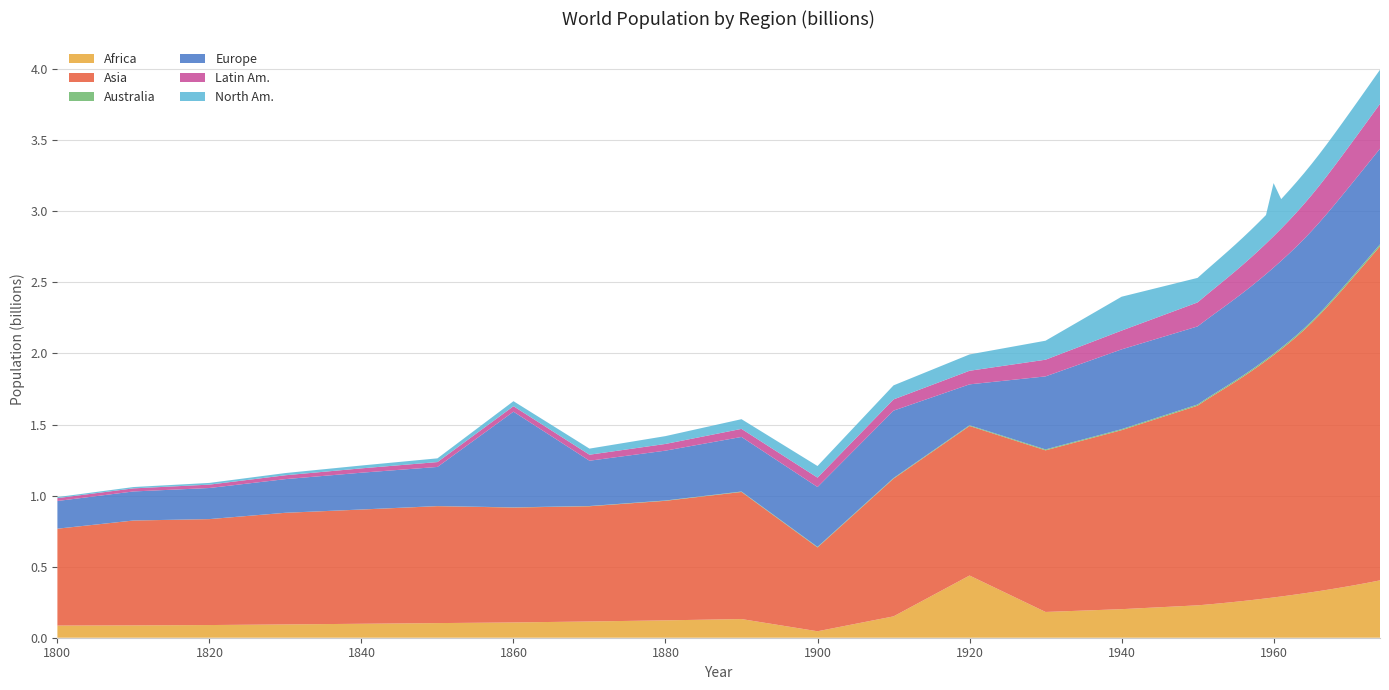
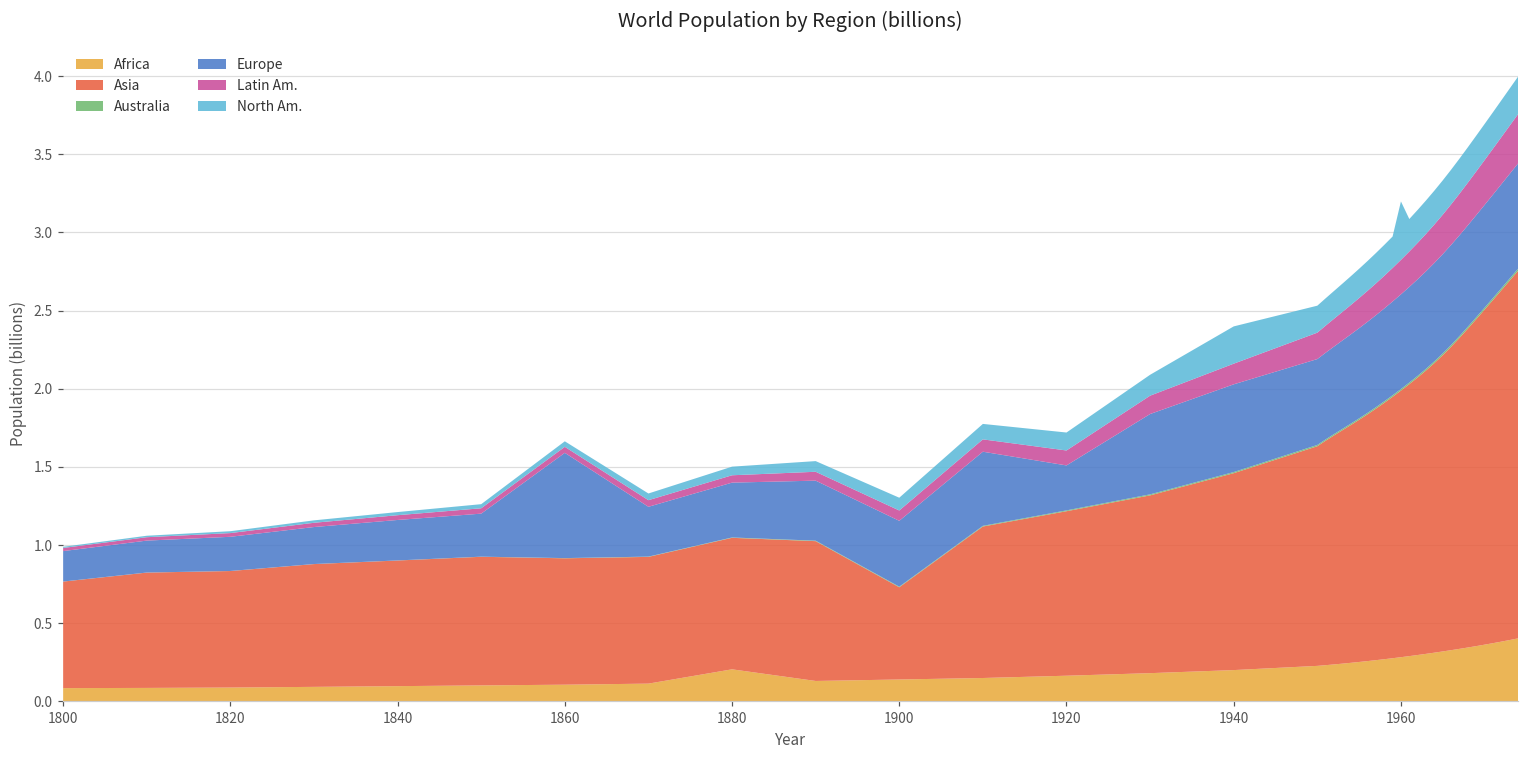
Africa, 1880: 0.12 -> 0.21
Africa, 1900: 0.05 -> 0.14
Africa, 1920: 0.44 -> 0.16
